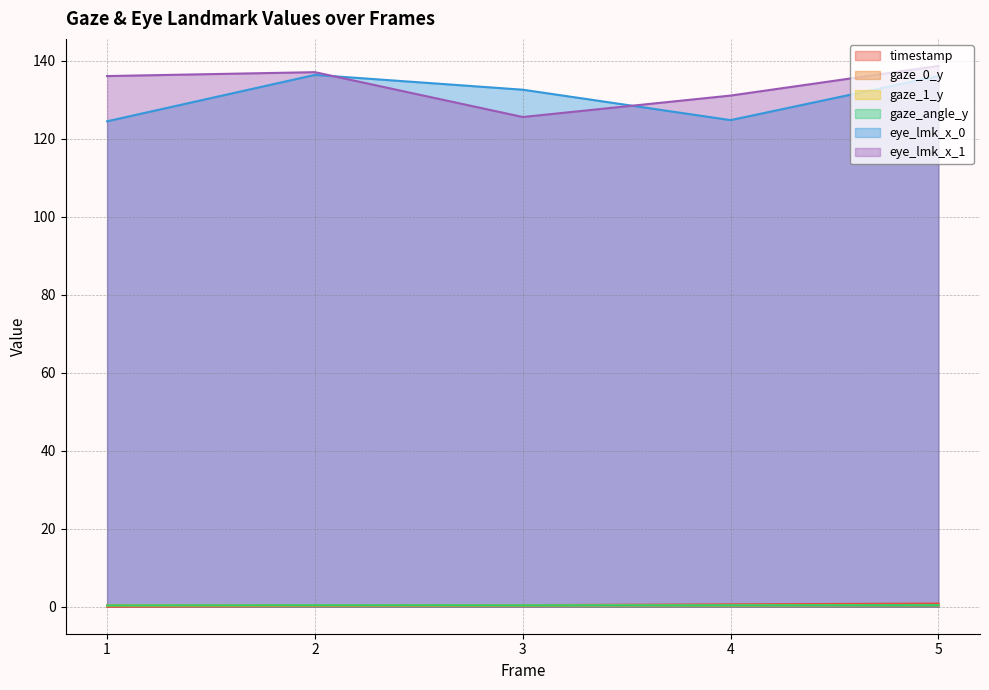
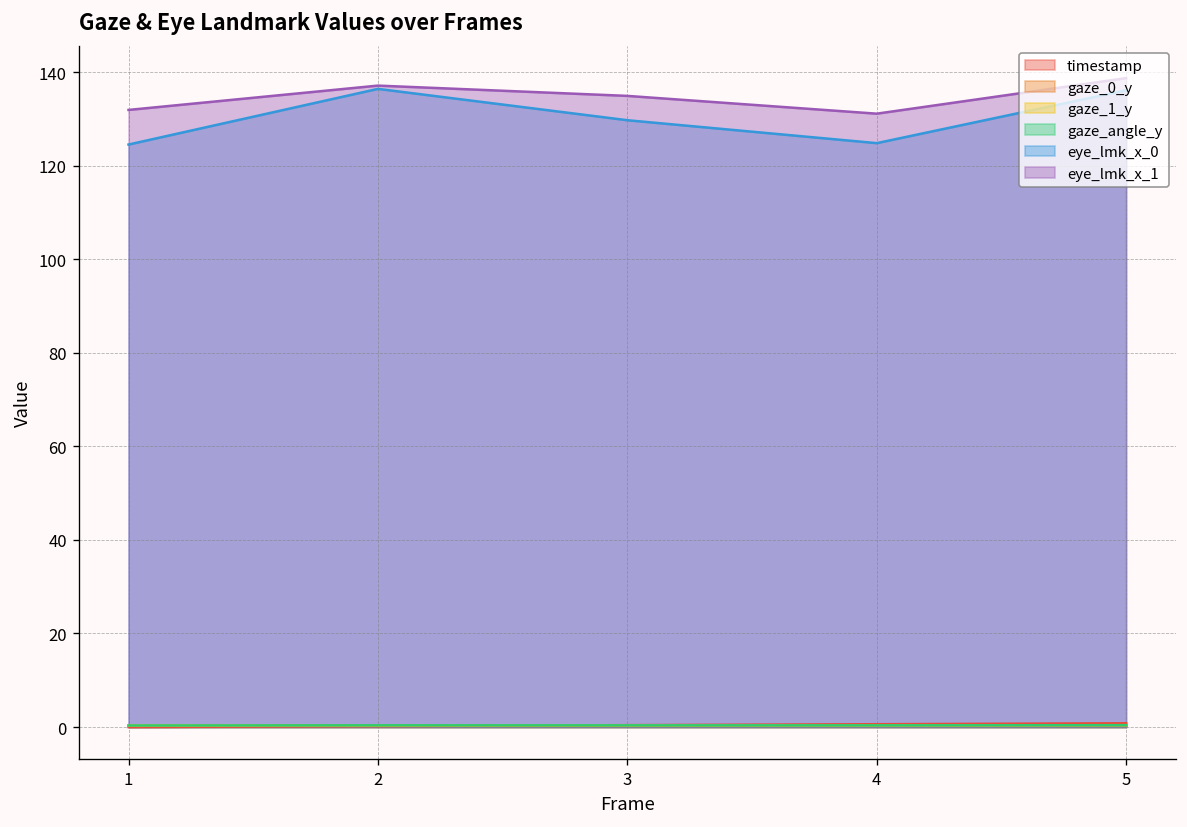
eye_lmk_x_1, 1: 136 -> 132
eye_lmk_x_0, 3: 133 -> 130
eye_lmk_x_1, 3: 126 -> 135
